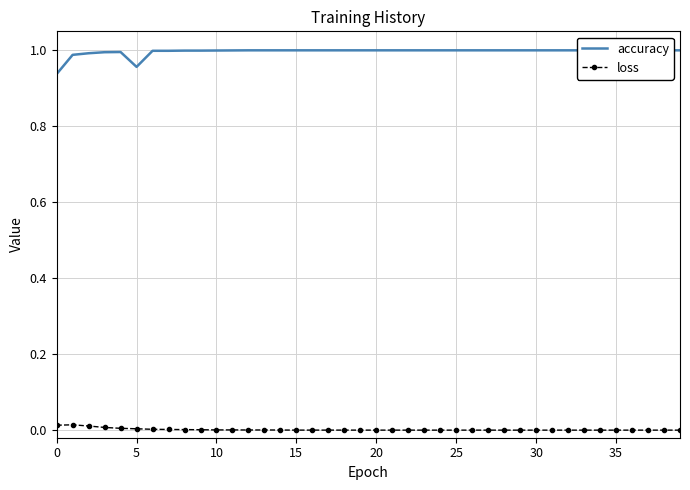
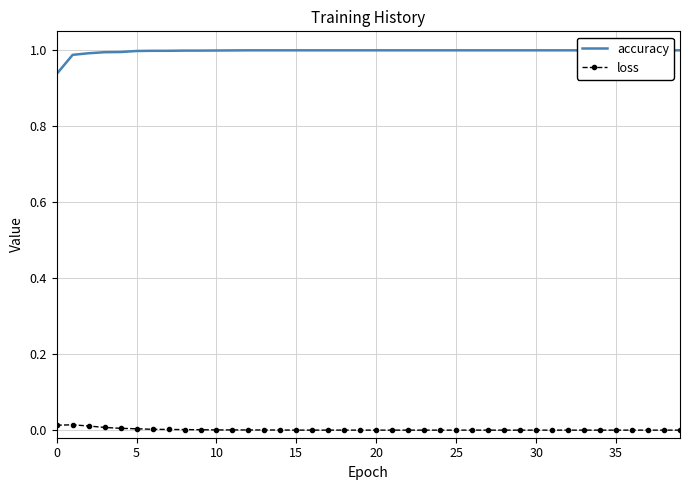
accuracy, 5: 0.96 -> 1.00
